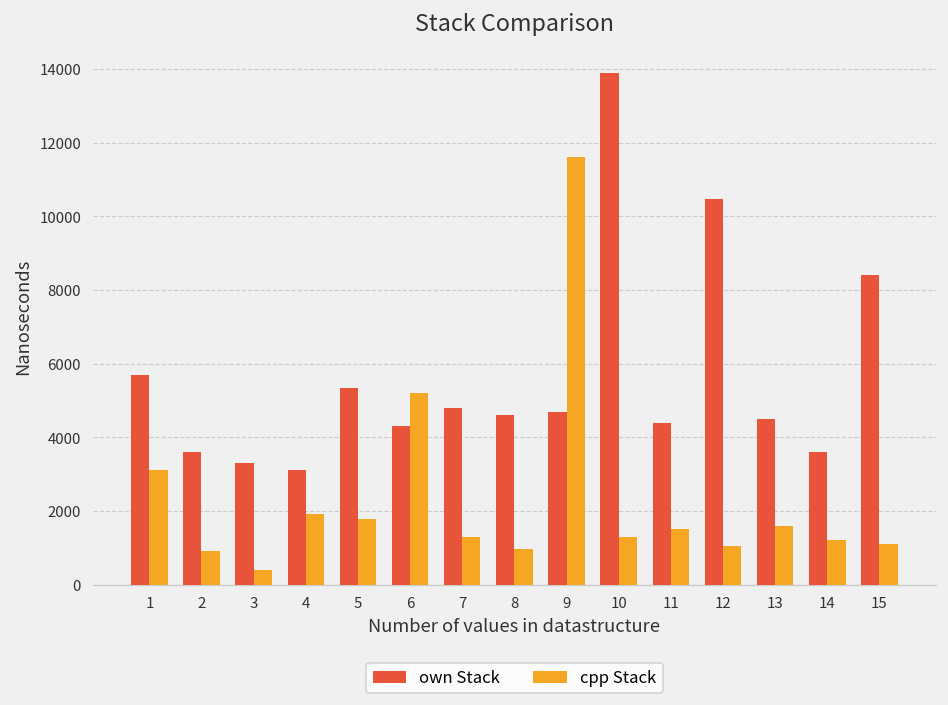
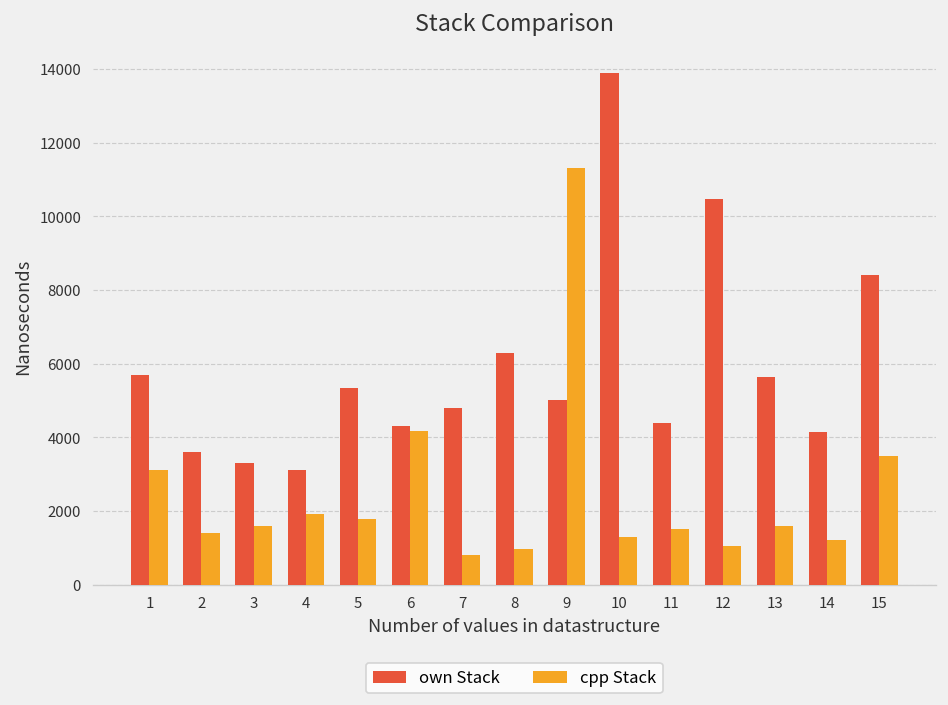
cpp Stack, 2: 900 -> 1400
cpp Stack, 3: 400 -> 1600
cpp Stack, 6: 5200 -> 4200
cpp Stack, 7: 1300 -> 800
own Stack, 8: 4600 -> 6300
own Stack, 9: 4700 -> 5000
cpp Stack, 9: 11600 -> 11300
own Stack, 13: 4500 -> 5600
own Stack, 14: 3600 -> 4200
cpp Stack, 15: 1100 -> 3500
